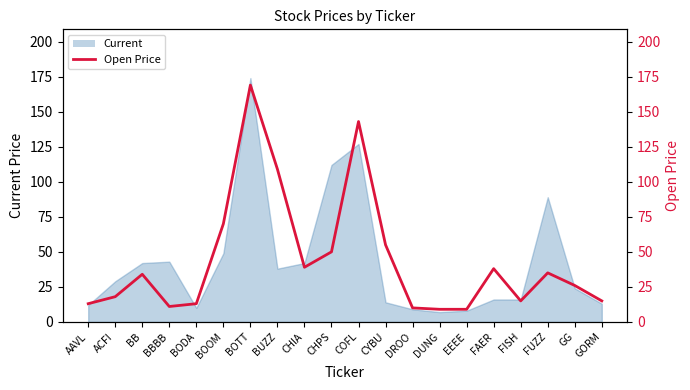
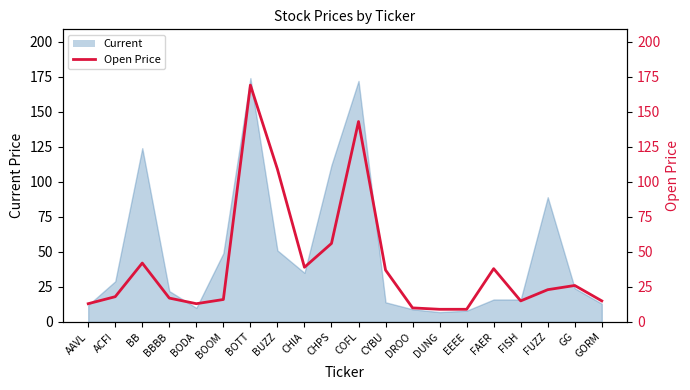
Current, BB: 42 -> 124
Current, BBBB: 43 -> 22
Current, BUZZ: 38 -> 51
Current, CHIA: 42 -> 35
Current, COFL: 127 -> 172
Open Price, BB: 34 -> 42
Open Price, BBBB: 11 -> 17
Open Price, BOOM: 70 -> 16
Open Price, CHPS: 50 -> 56
Open Price, CYBU: 55 -> 37
Open Price, FUZZ: 35 -> 23
